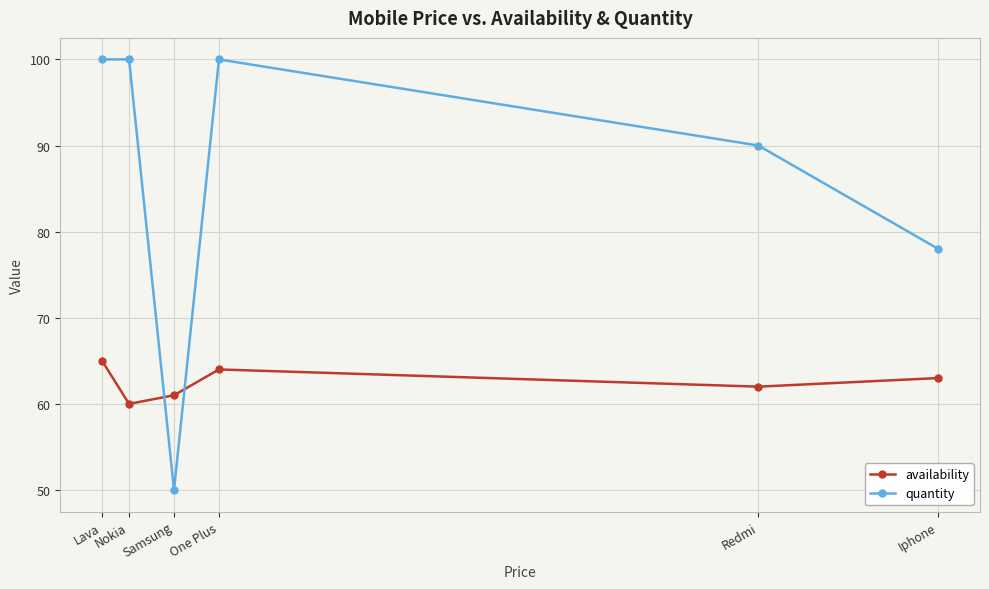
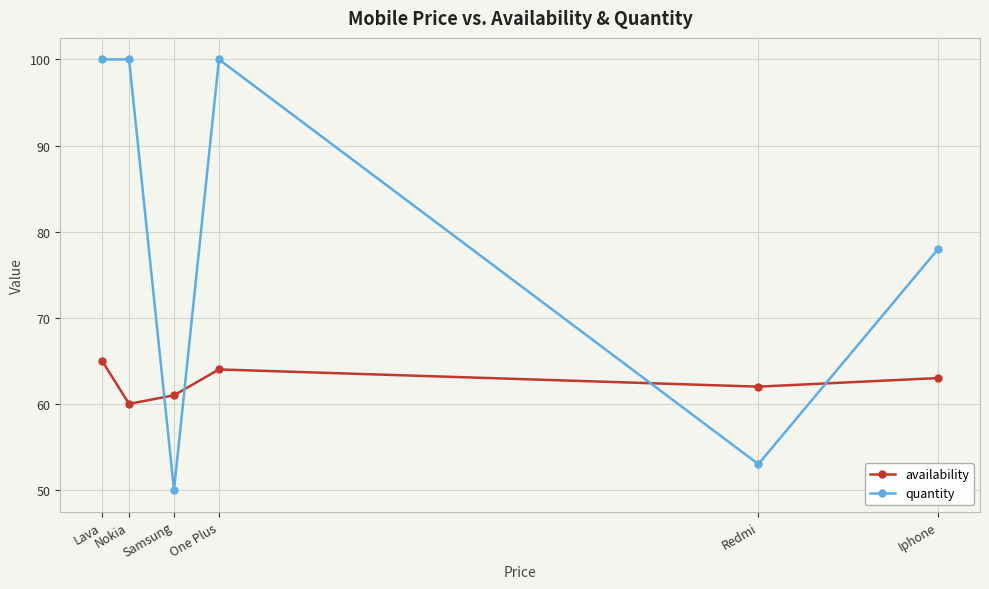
quantity, Redmi: 90 -> 53
